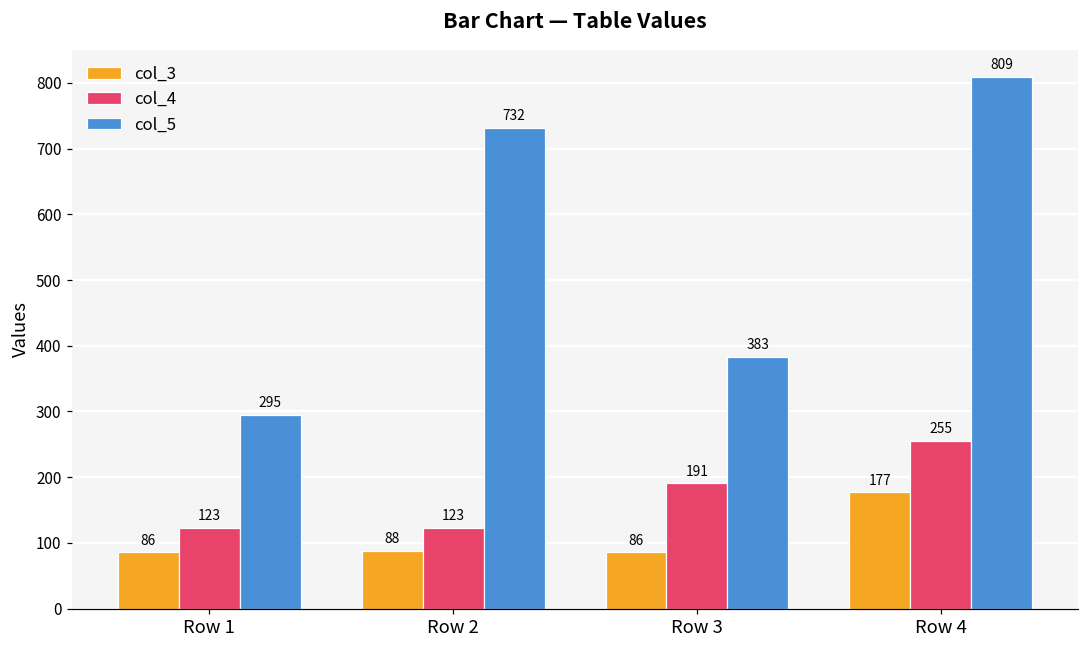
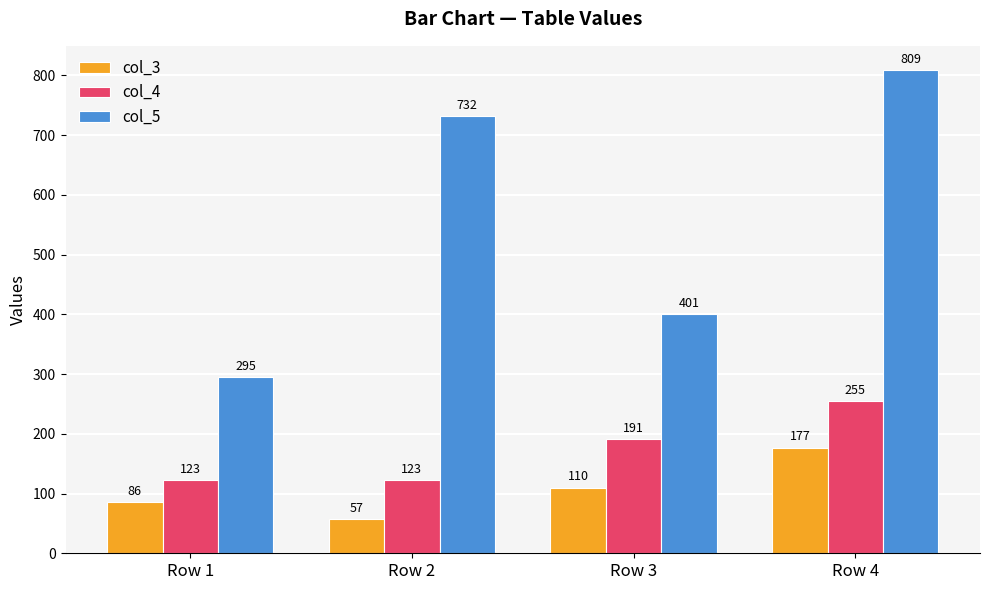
col_3, Row 2: 88 -> 57
col_3, Row 3: 86 -> 110
col_5, Row 3: 383 -> 401
